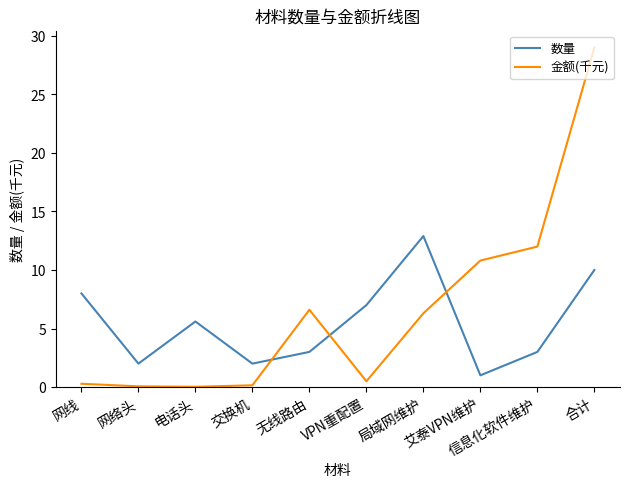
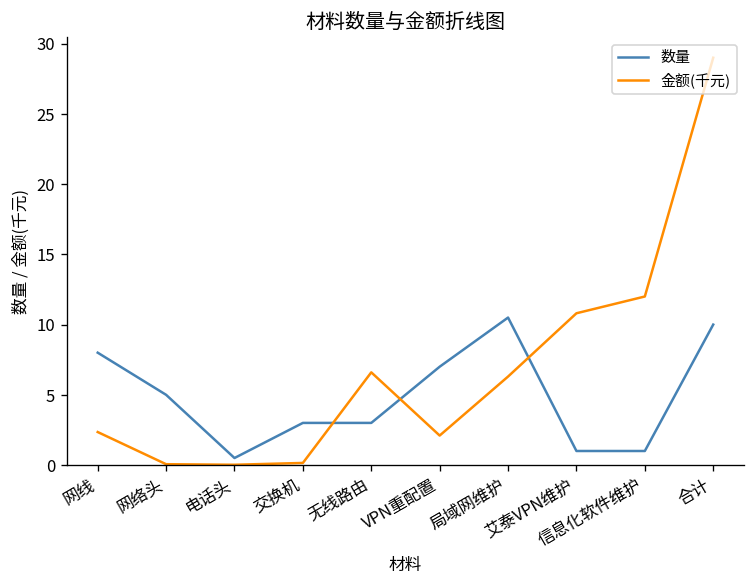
金额(千元), 网线: 0.3 -> 2.4
数量, 网络头: 2 -> 5
数量, 电话头: 5.6 -> 0.5
数量, 交换机: 2 -> 3
金额(千元), VPN重配置: 0.5 -> 2.1
数量, 局域网维护: 12.9 -> 10.5
数量, 信息化软件维护: 3 -> 1
